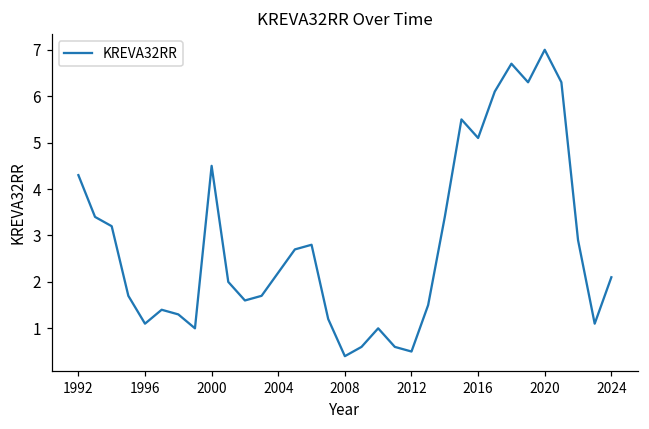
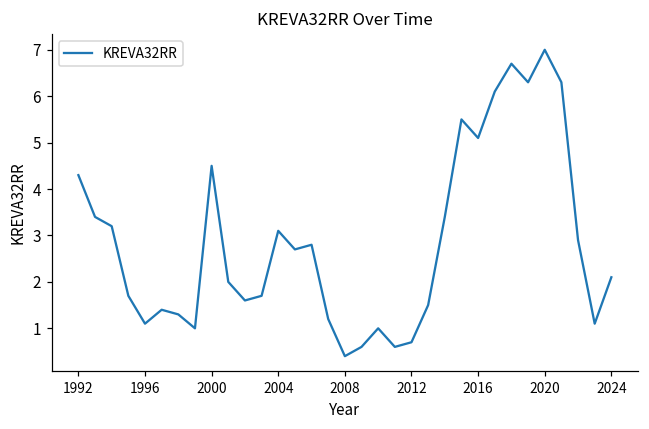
2004: 2.2 -> 3.1
2012: 0.5 -> 0.7
